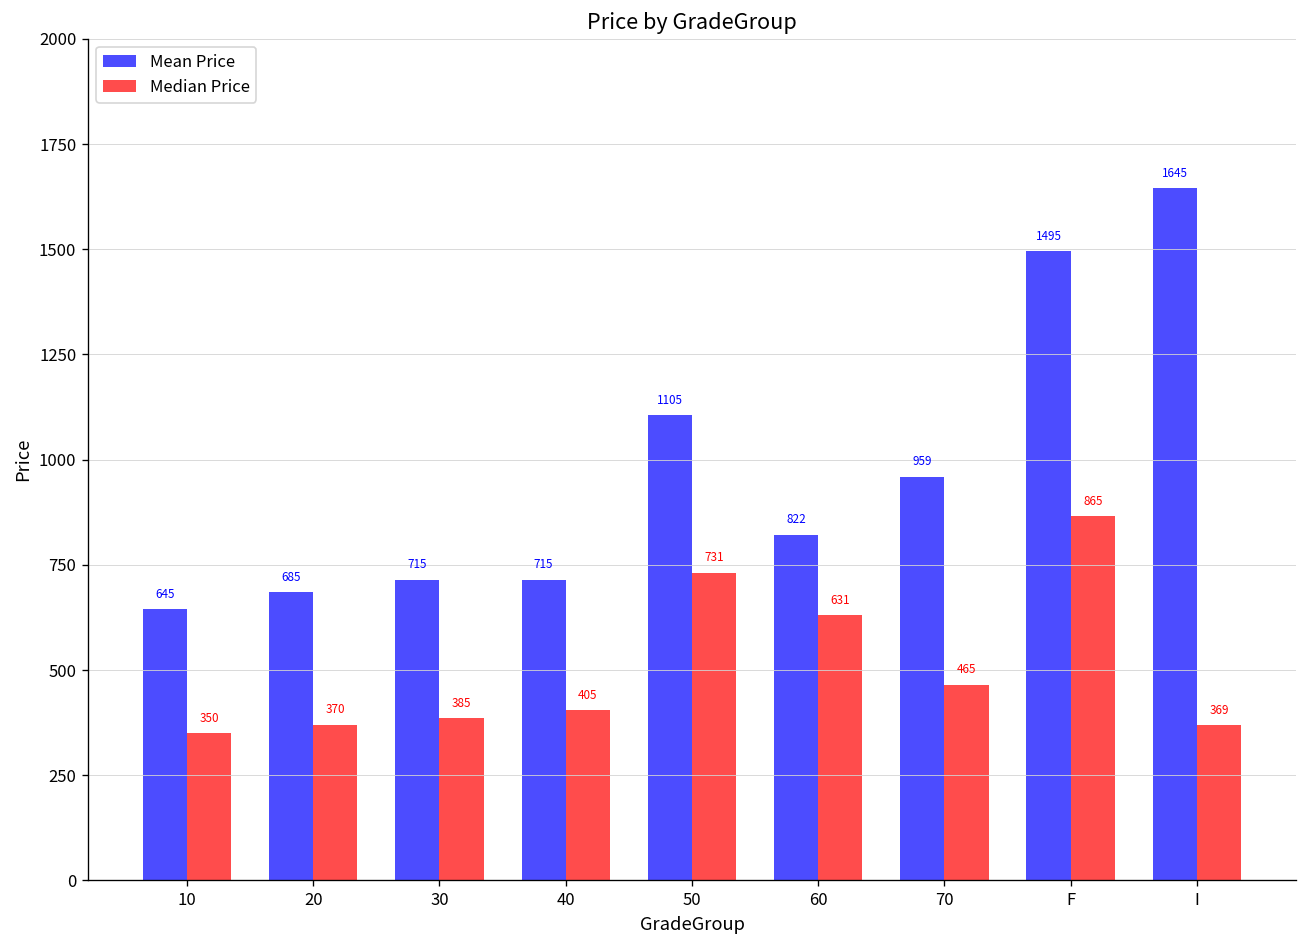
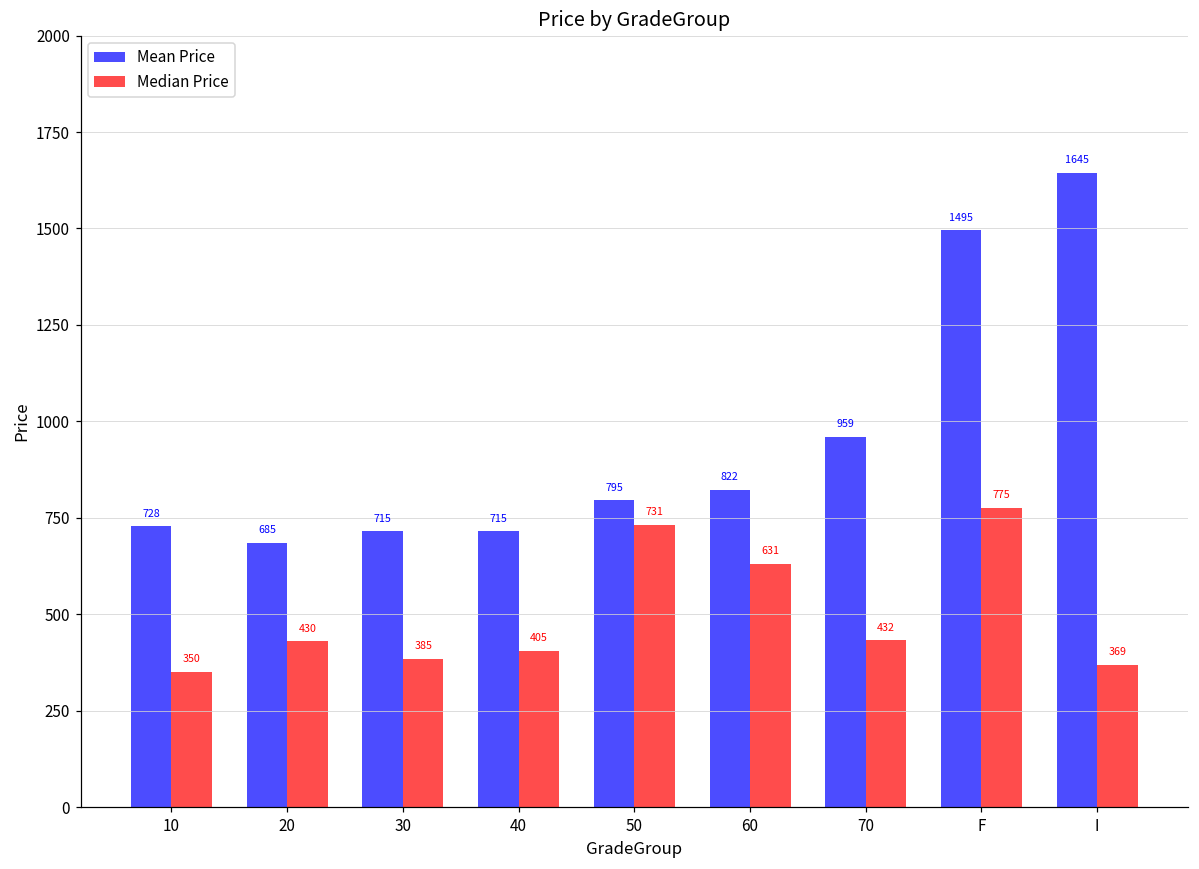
Mean Price, 10: 645 -> 728
Median Price, 20: 370 -> 430
Mean Price, 50: 1105 -> 795
Median Price, 70: 465 -> 432
Median Price, F: 865 -> 775
